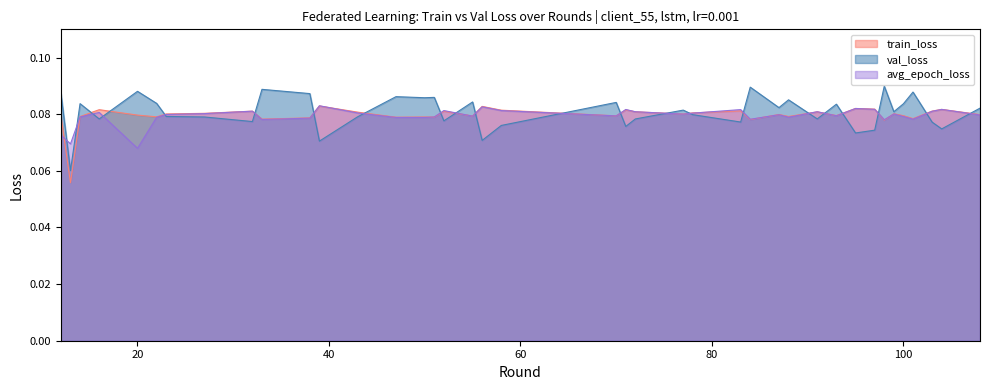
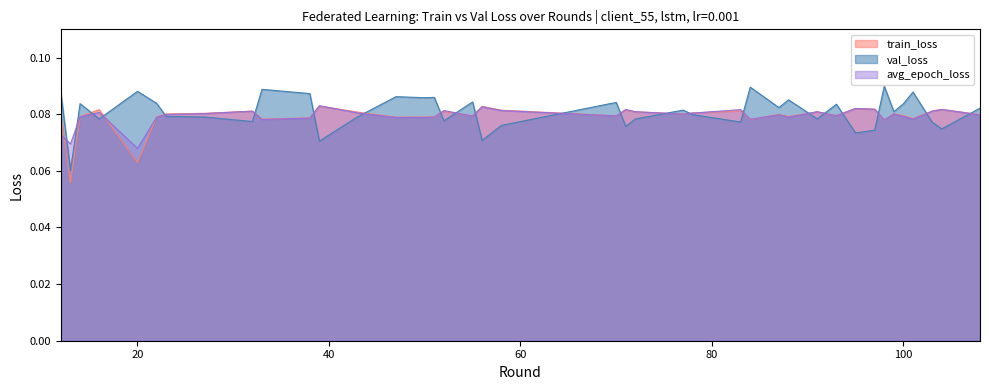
train_loss, 20: 0.080 -> 0.063
